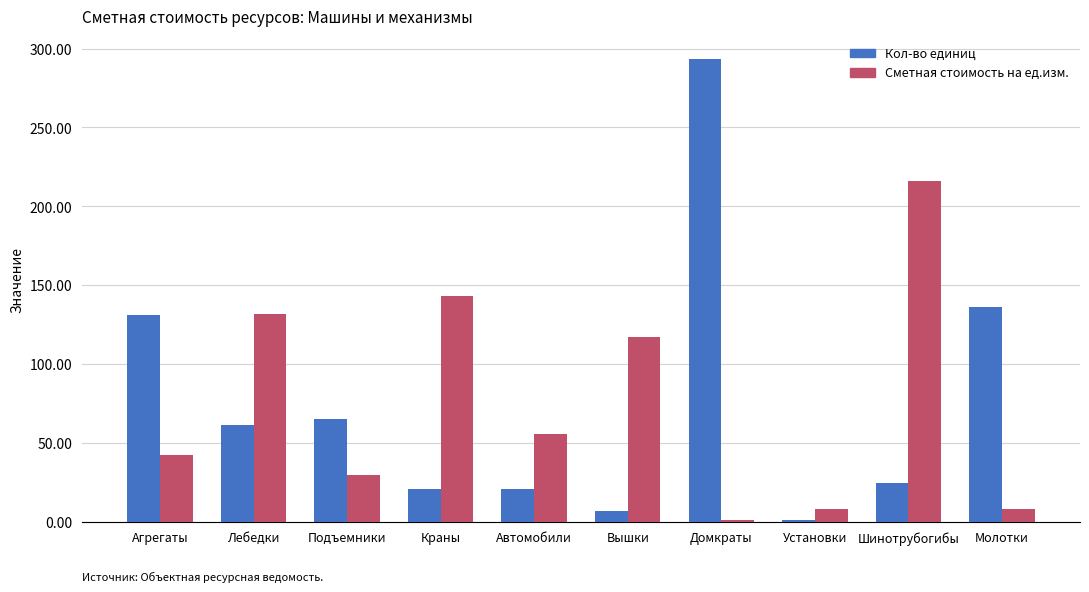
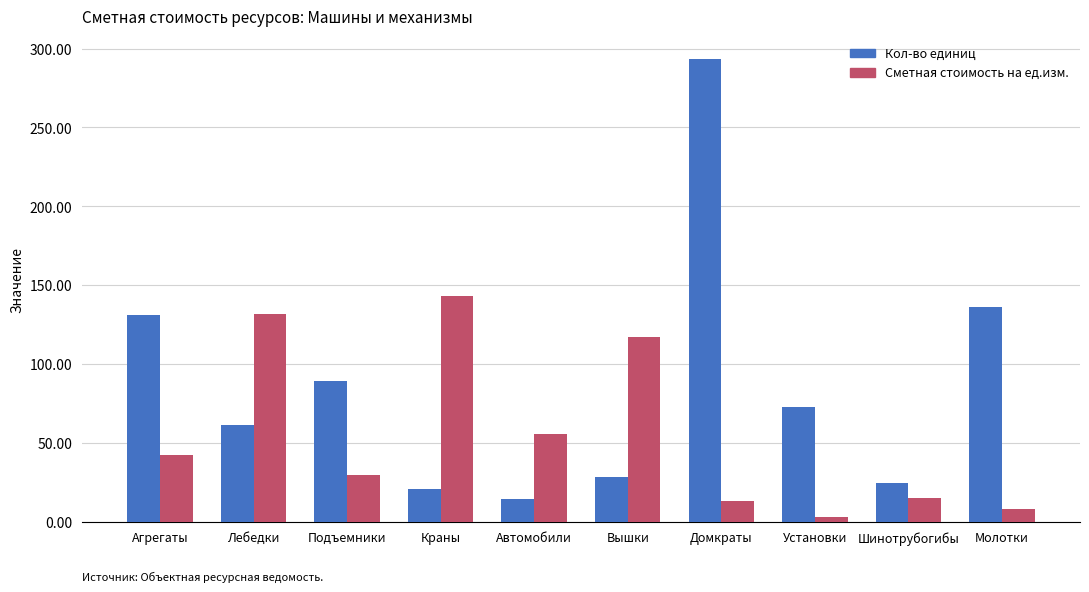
Кол-во единиц, Подъемники: 65 -> 90
Кол-во единиц, Автомобили: 21 -> 14
Кол-во единиц, Вышки: 7 -> 28
Сметная стоимость на ед.изм., Домкраты: 1 -> 13
Кол-во единиц, Установки: 1 -> 73
Сметная стоимость на ед.изм., Установки: 8 -> 3
Сметная стоимость на ед.изм., Шинотрубогибы: 216 -> 15
